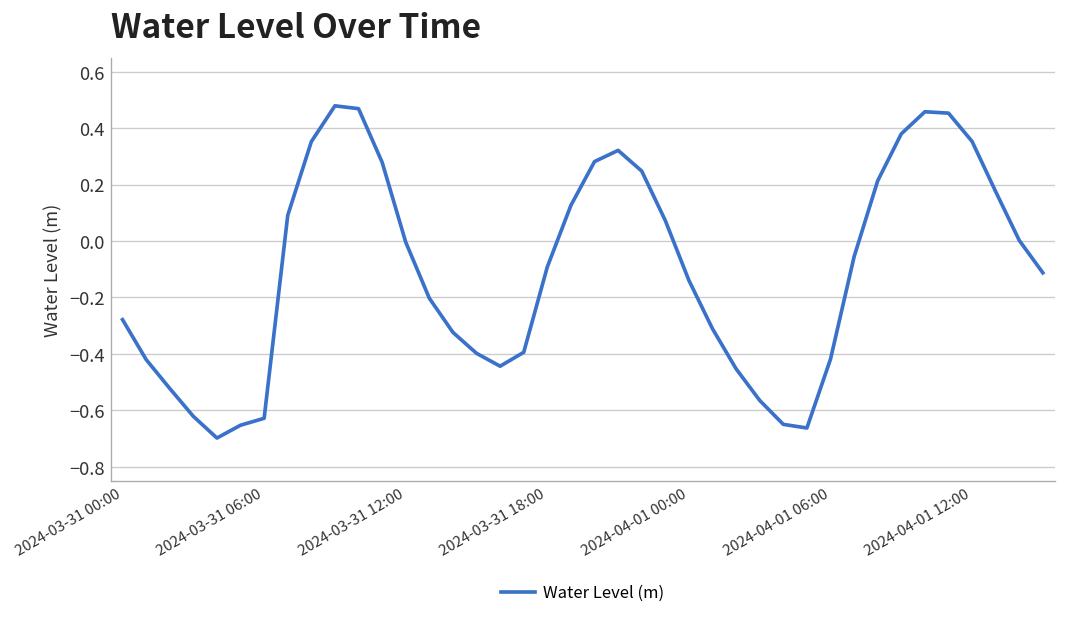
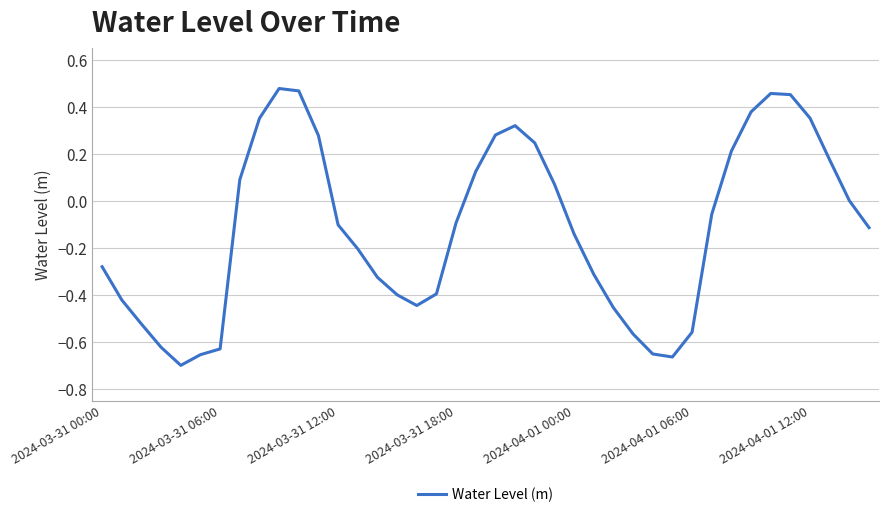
2024-03-31 12:00: 0.00 -> -0.10
2024-04-01 06:00: -0.42 -> -0.56
